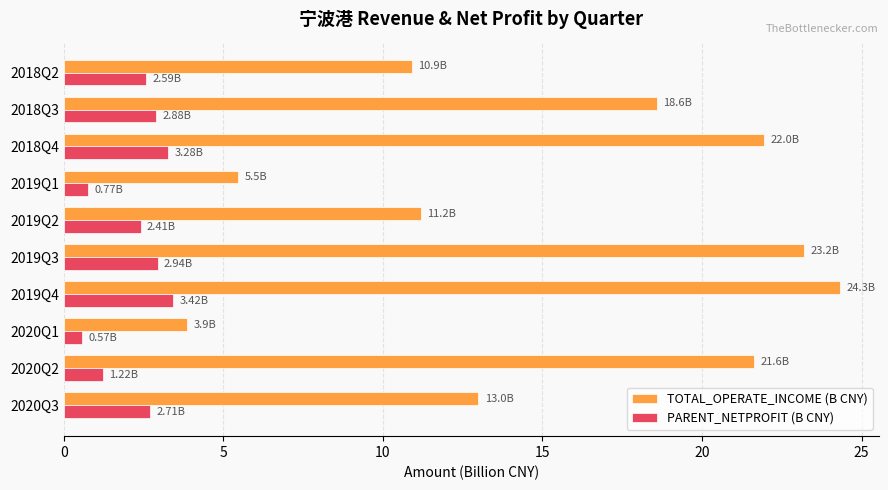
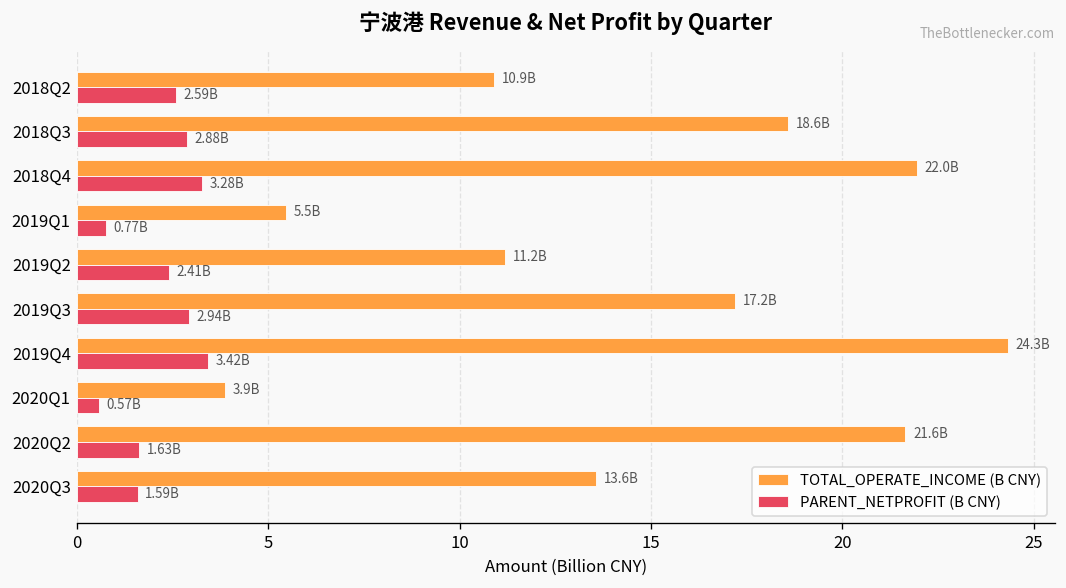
TOTAL_OPERATE_INCOME (B CNY), 2019Q3: 23.2B -> 17.2B
PARENT_NETPROFIT (B CNY), 2020Q2: 1.22B -> 1.63B
TOTAL_OPERATE_INCOME (B CNY), 2020Q3: 13.0B -> 13.6B
PARENT_NETPROFIT (B CNY), 2020Q3: 2.71B -> 1.59B
